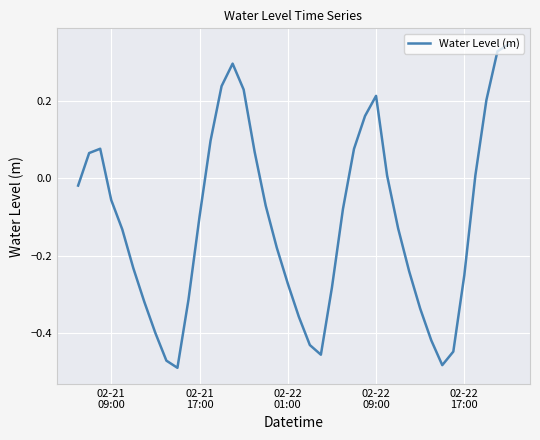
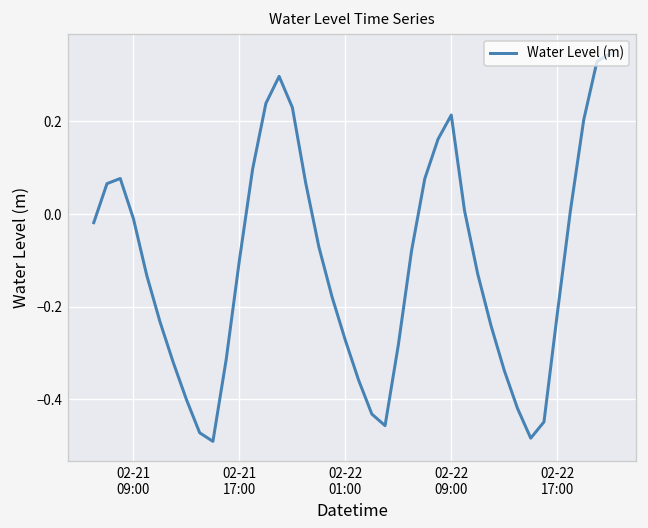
02-21 09:00: -0.06 -> -0.01
02-22 17:00: -0.25 -> -0.22
